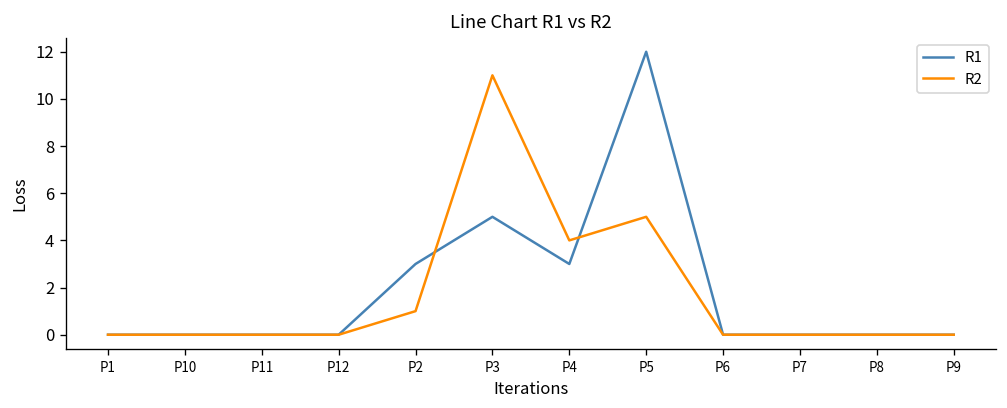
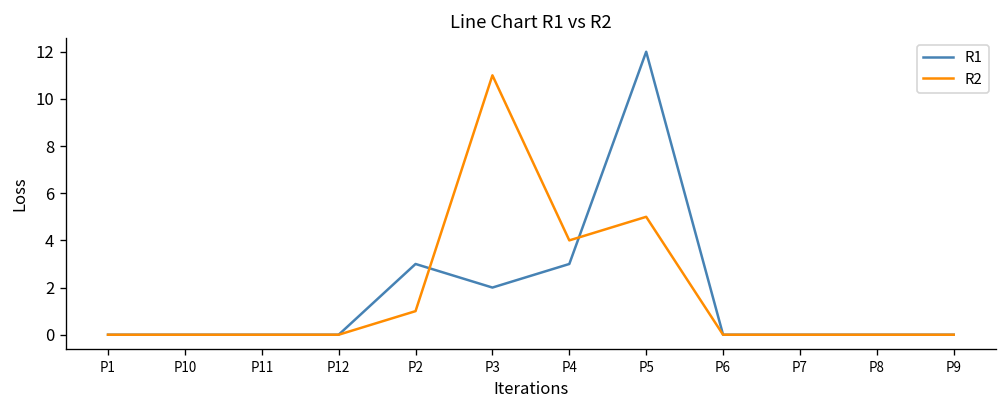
R1, P3: 5 -> 2
